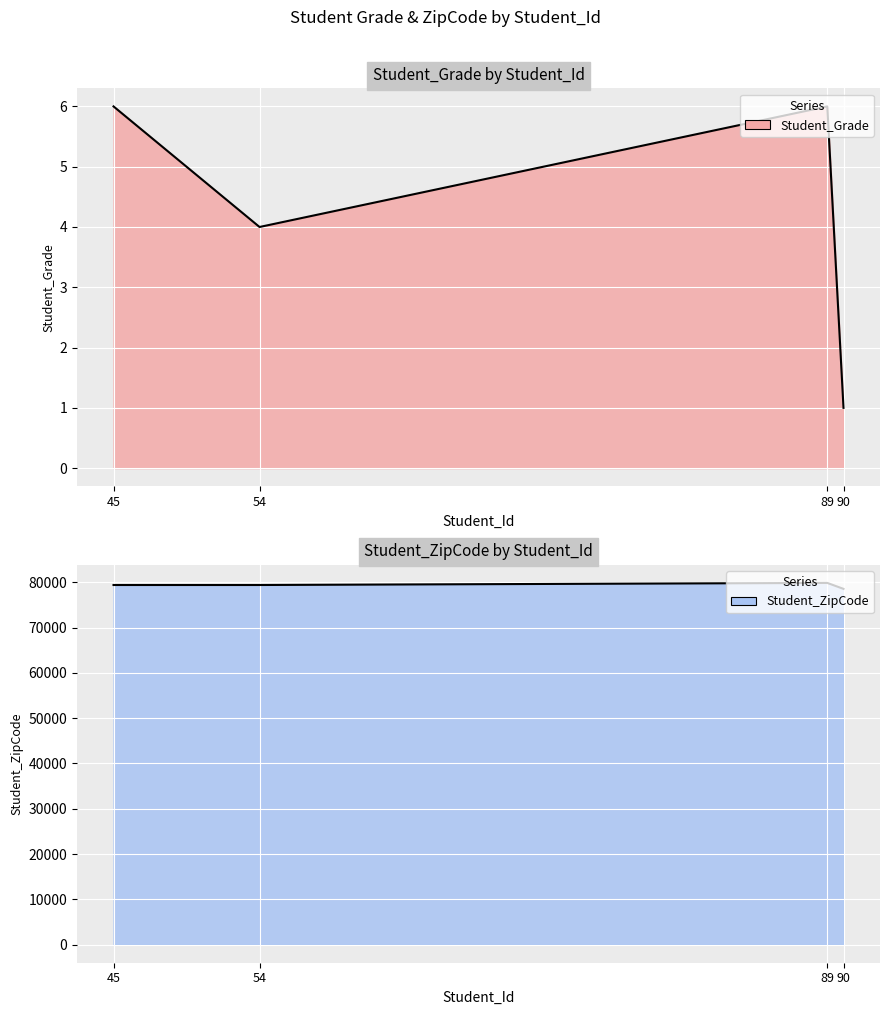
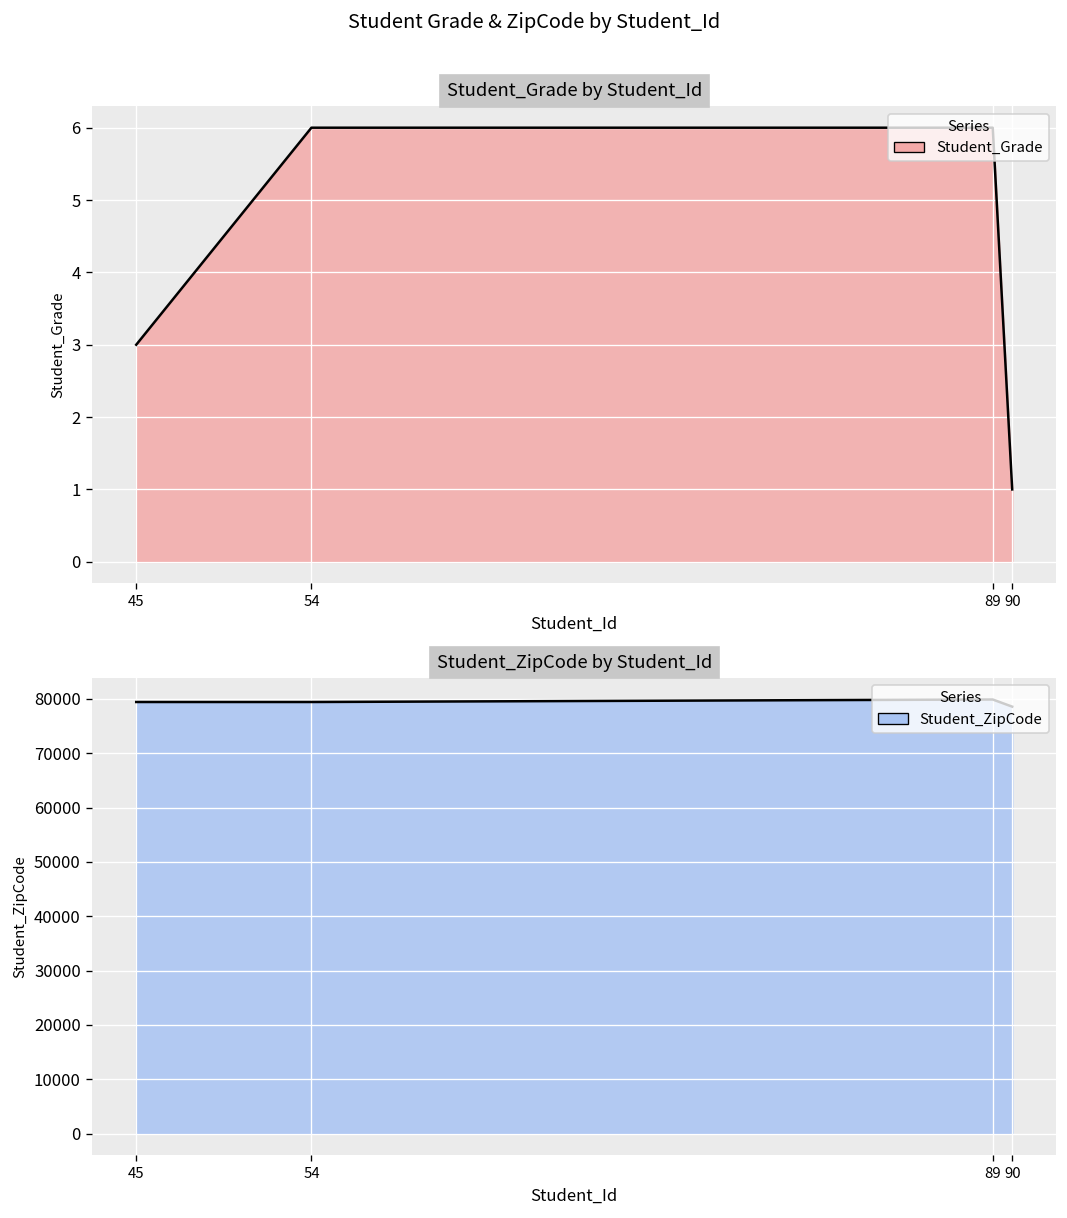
Student_Grade by Student_Id, 45: 6 -> 3
Student_Grade by Student_Id, 54: 4 -> 6
